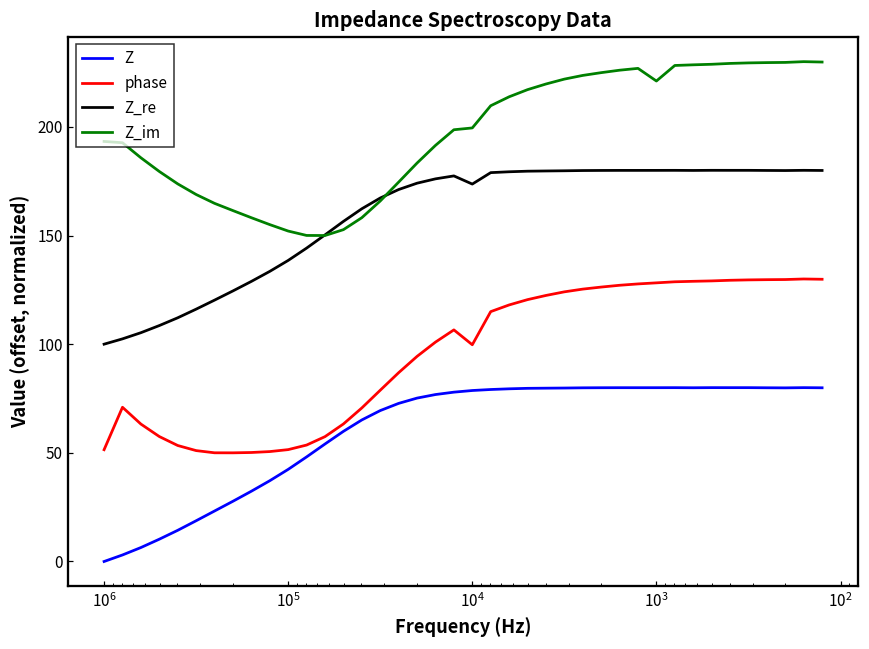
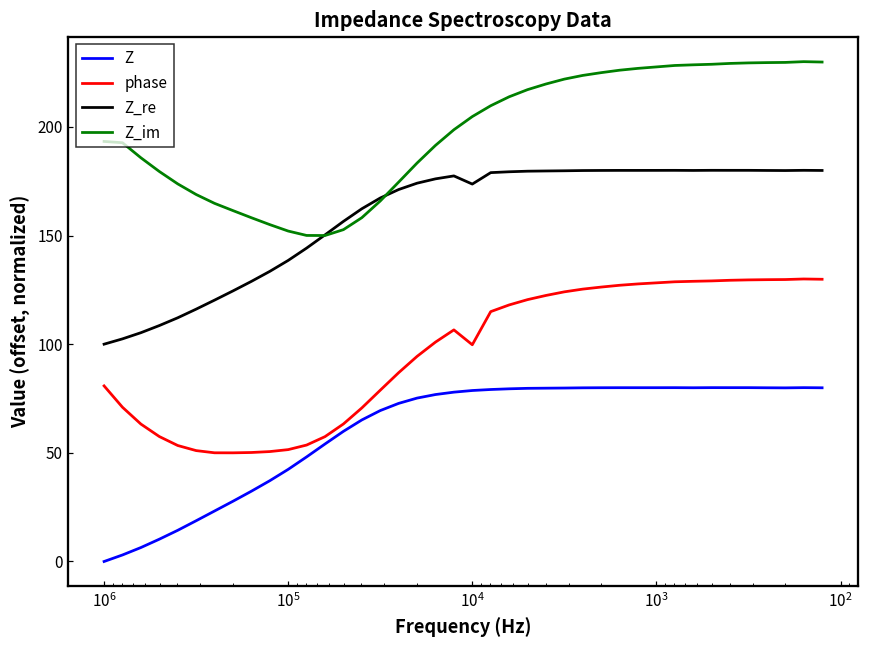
phase, 10^6: 51 -> 81
Z_im, 10^4: 200 -> 205
Z_im, 10^3: 221 -> 228
